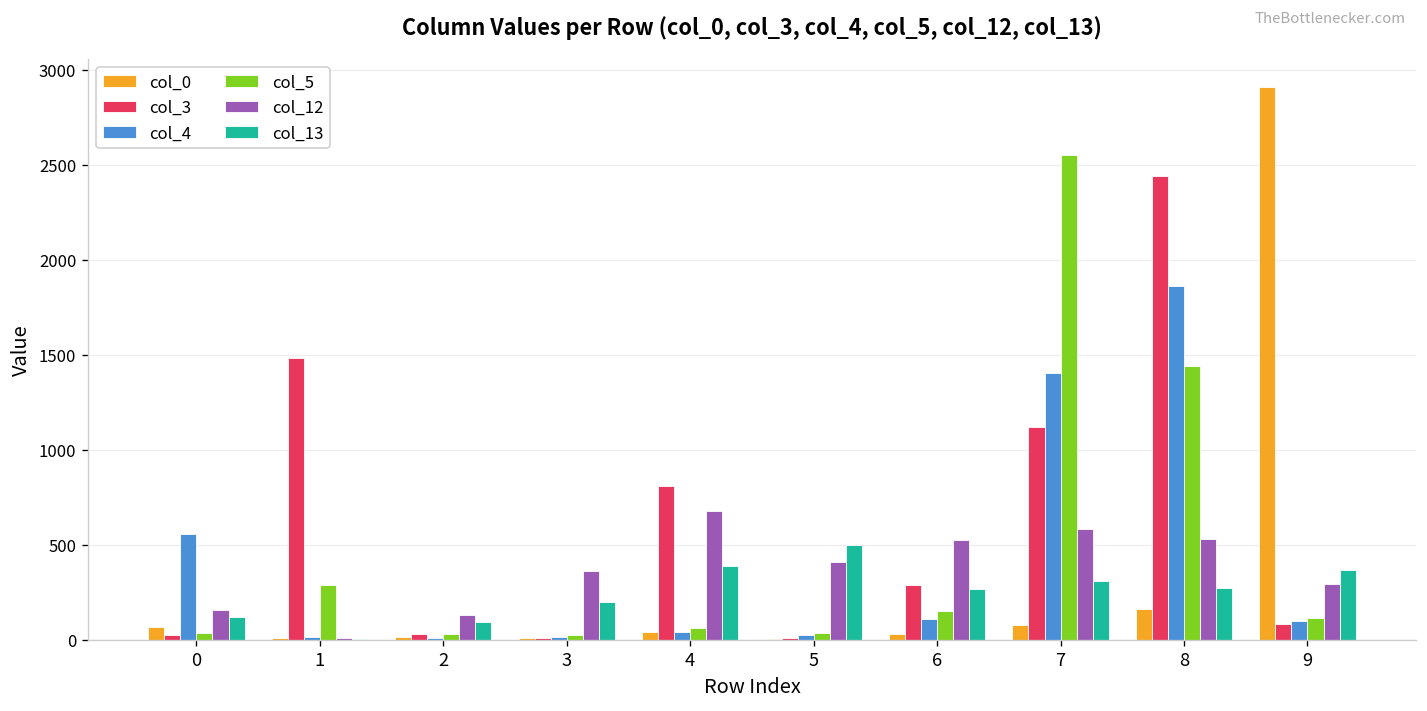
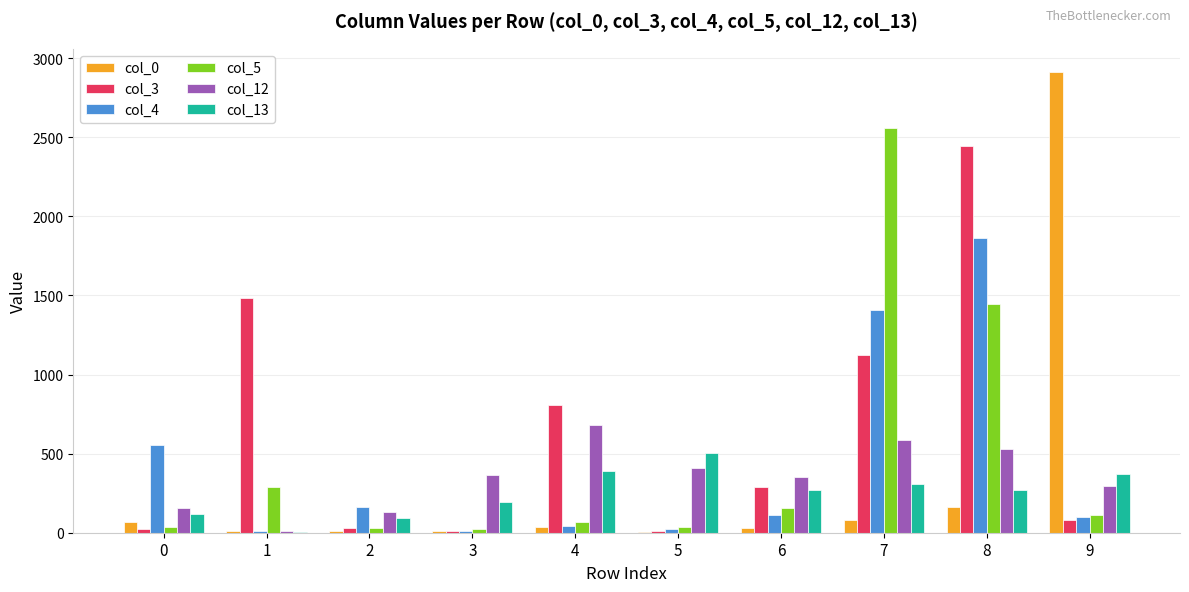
col_4, 2: 10 -> 170
col_12, 6: 530 -> 350
